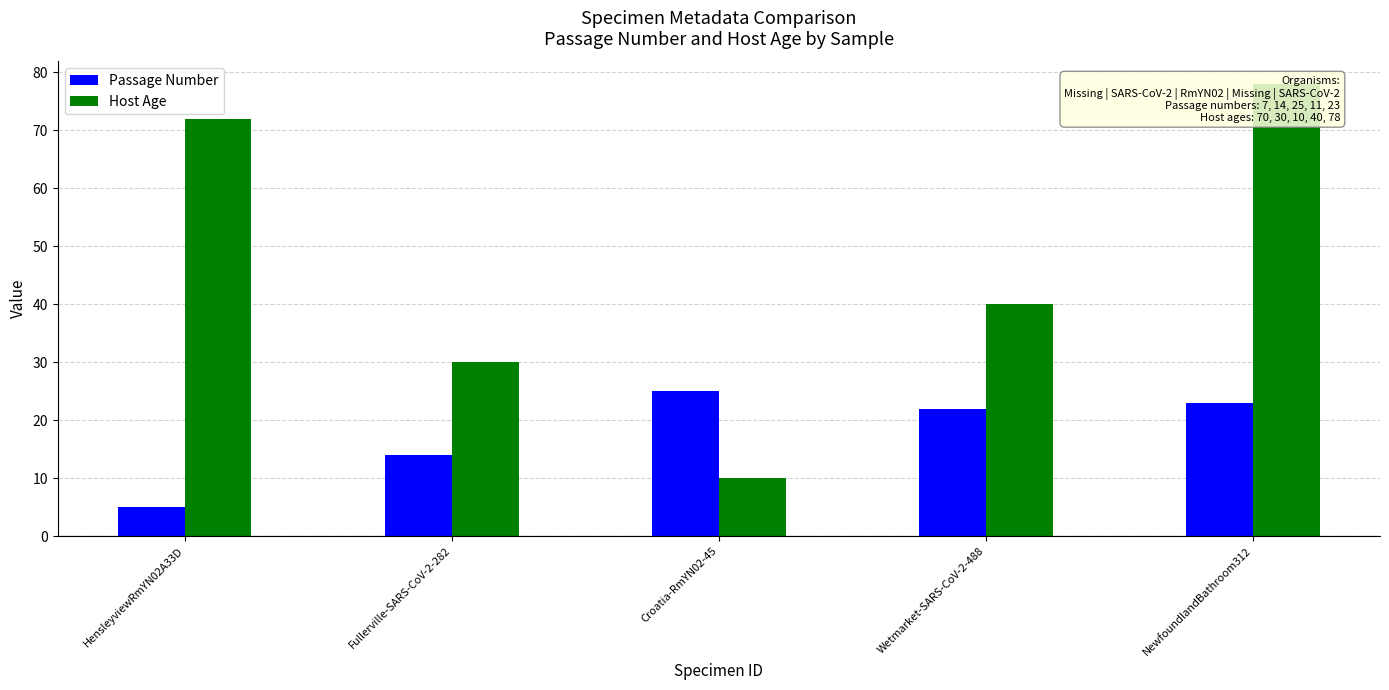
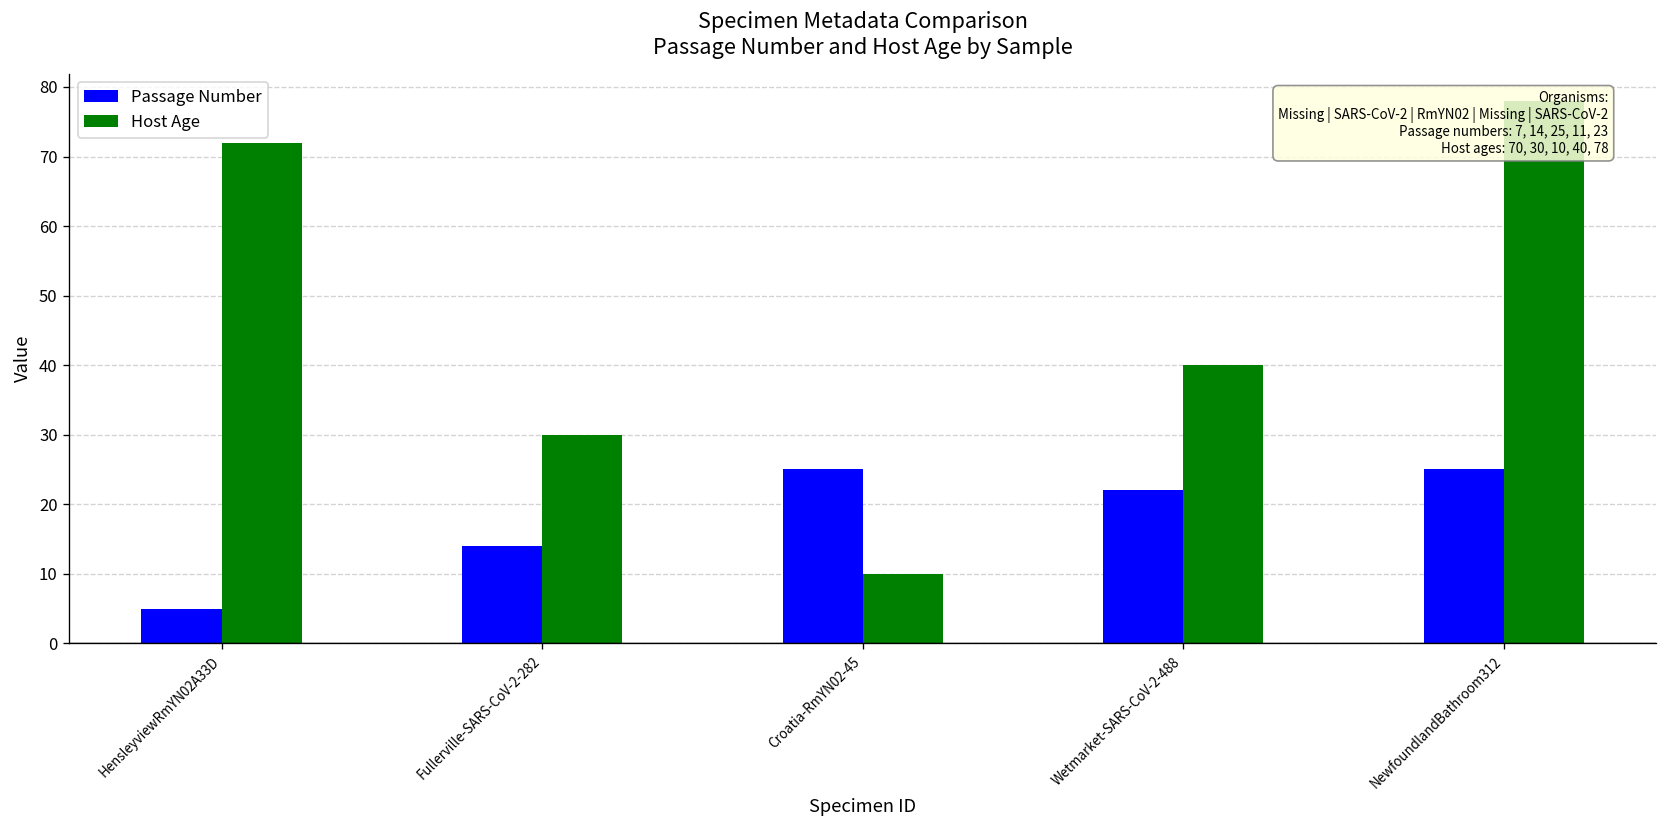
Passage Number, NewfoundlandBathroom312: 23 -> 25
